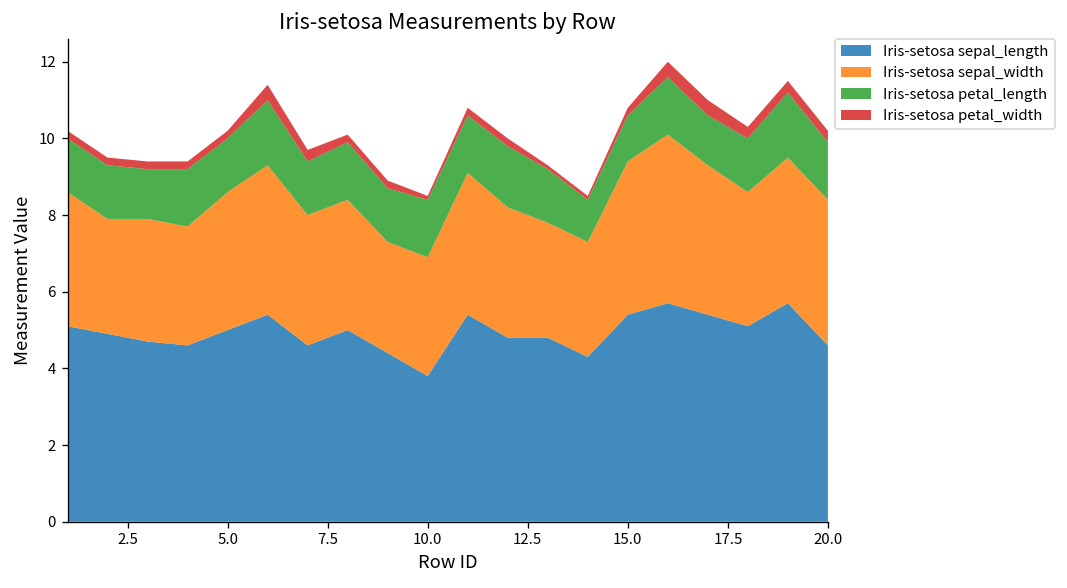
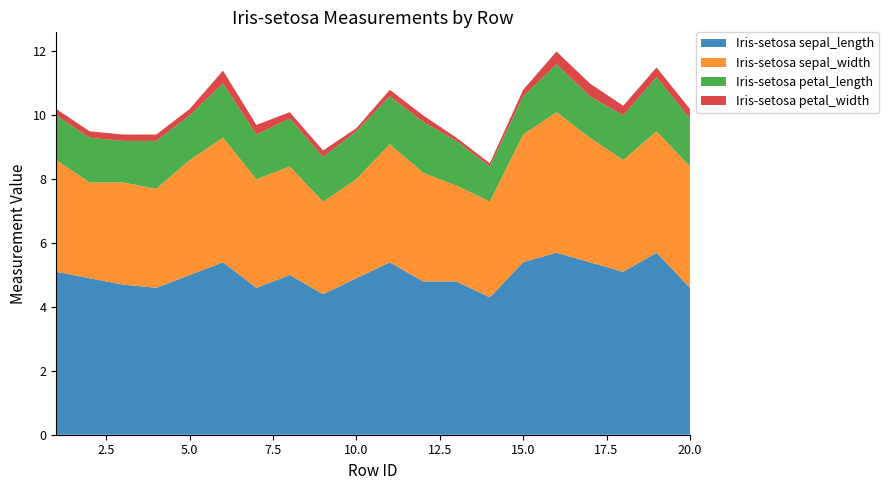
Iris-setosa sepal_length, 10.0: 3.8 -> 4.9
